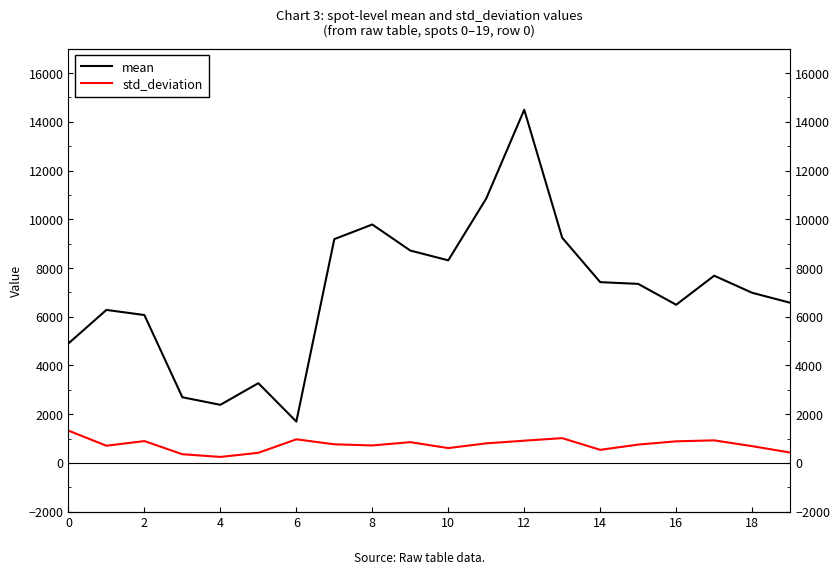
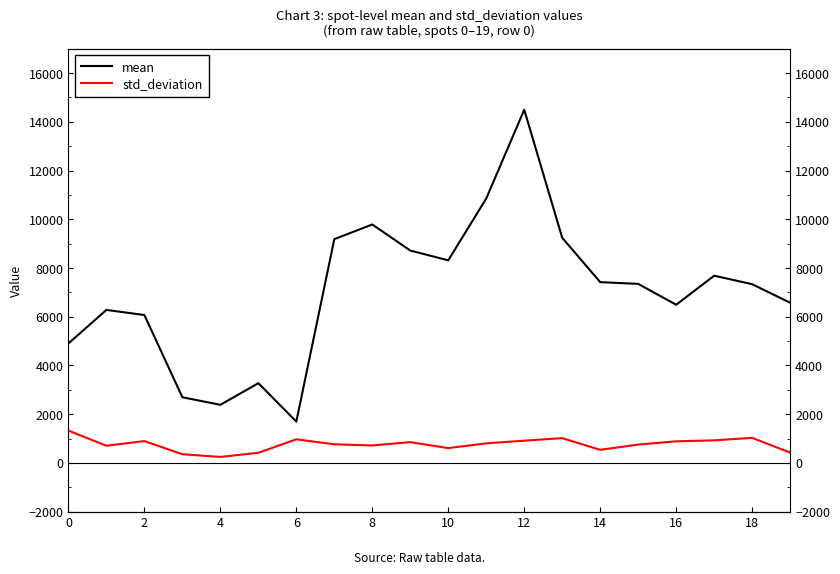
mean, 18: 7000 -> 7300
std_deviation, 18: 700 -> 1000
